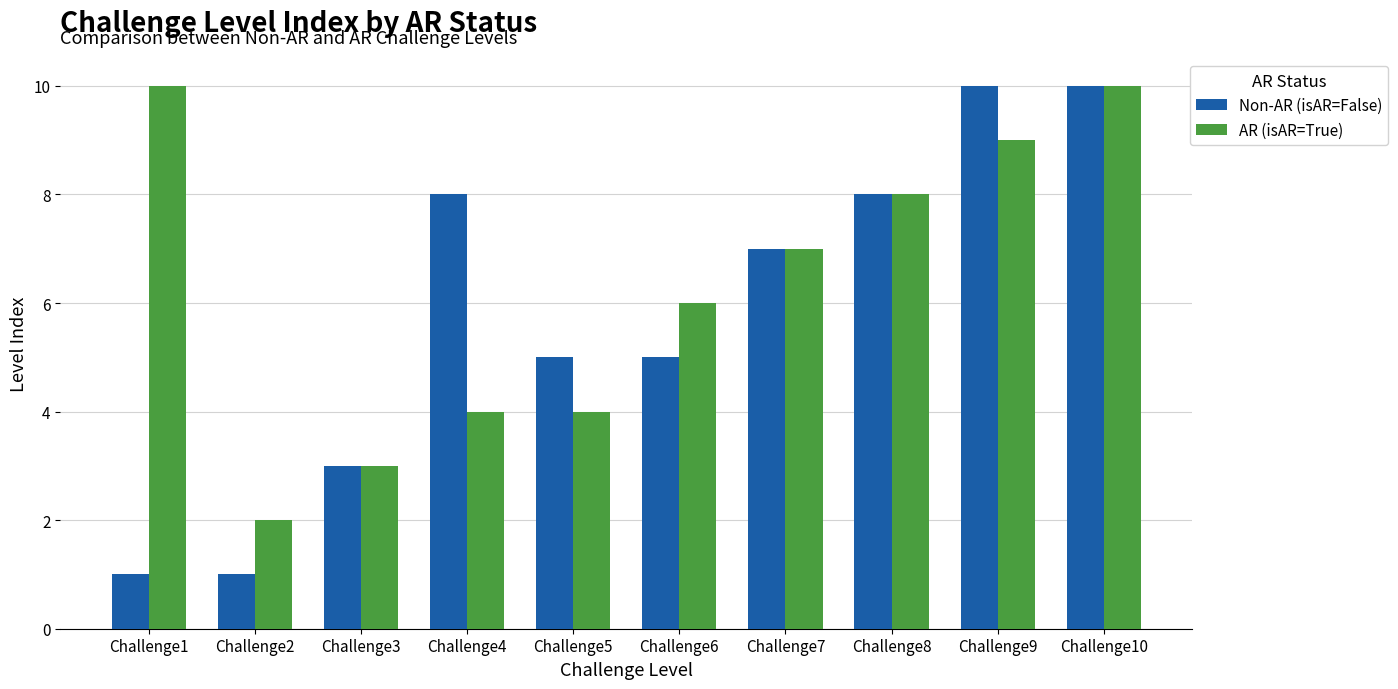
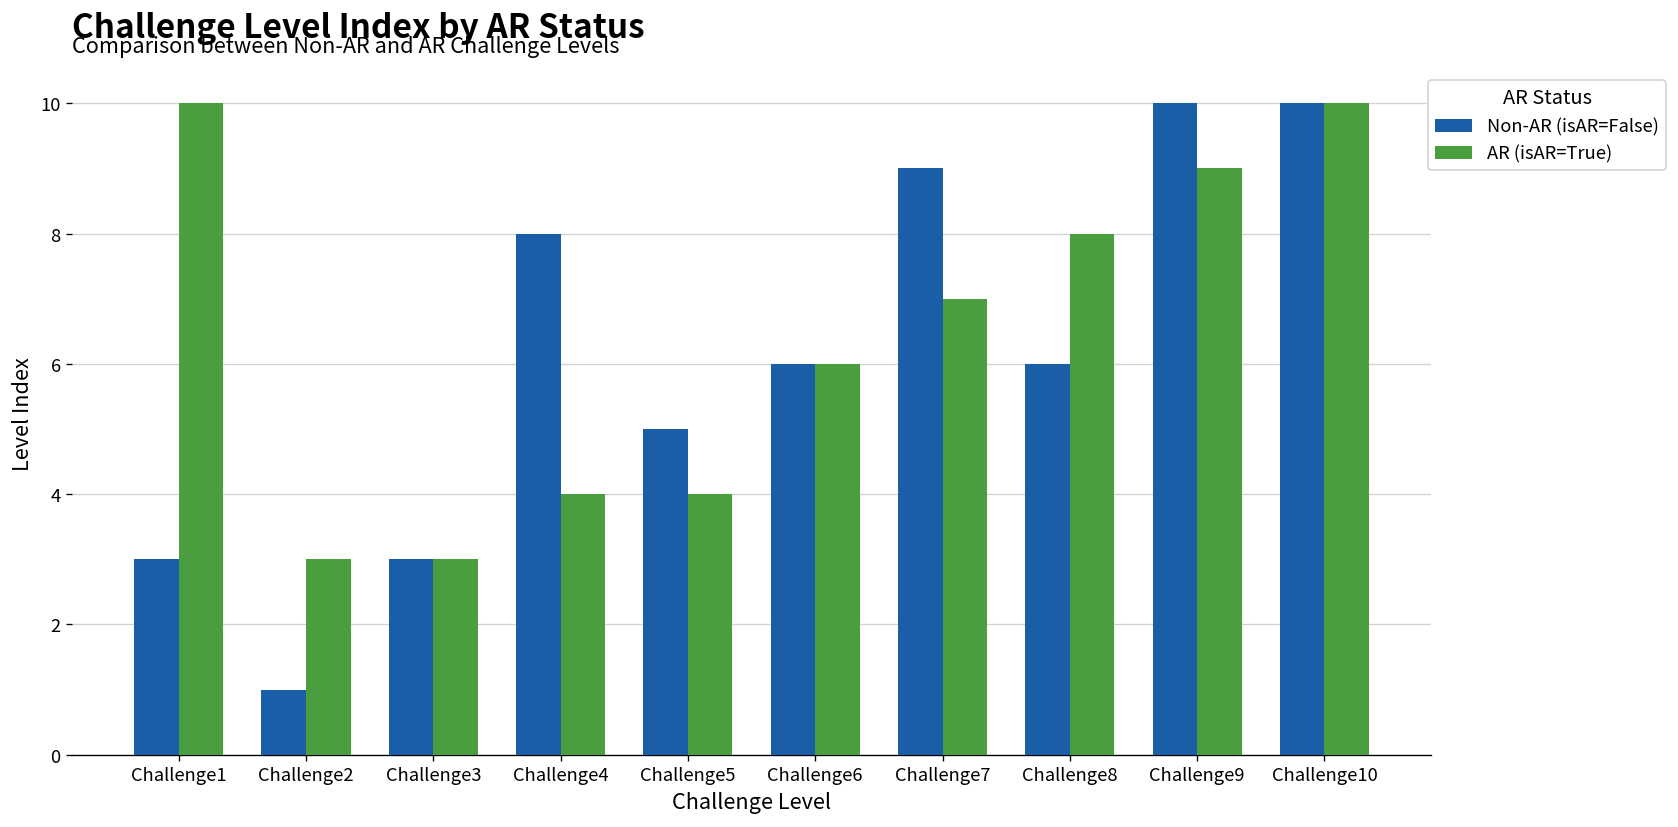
Non-AR (isAR=False), Challenge1: 1 -> 3
AR (isAR=True), Challenge2: 2 -> 3
Non-AR (isAR=False), Challenge6: 5 -> 6
Non-AR (isAR=False), Challenge7: 7 -> 9
Non-AR (isAR=False), Challenge8: 8 -> 6
